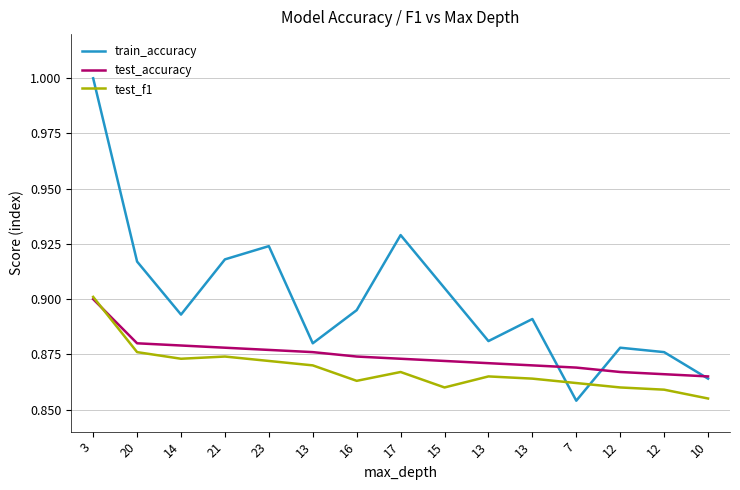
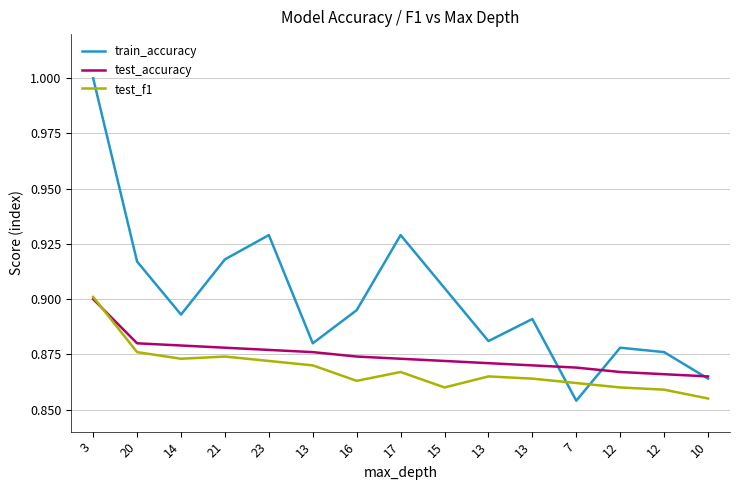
train_accuracy, 23: 0.924 -> 0.929
